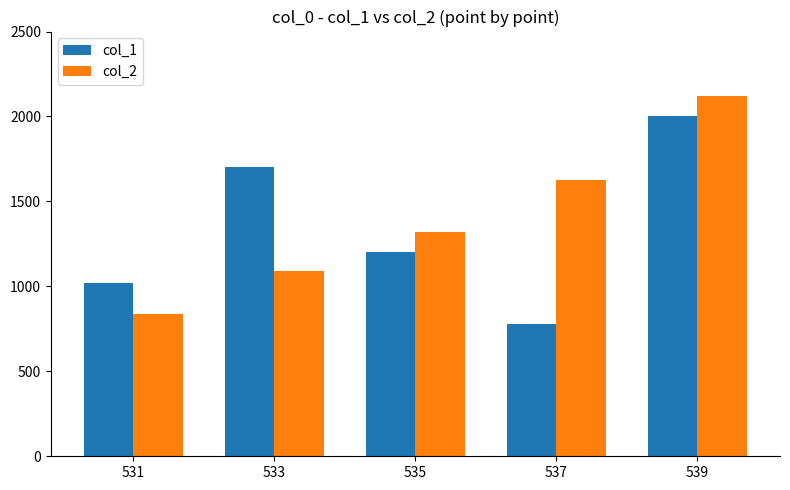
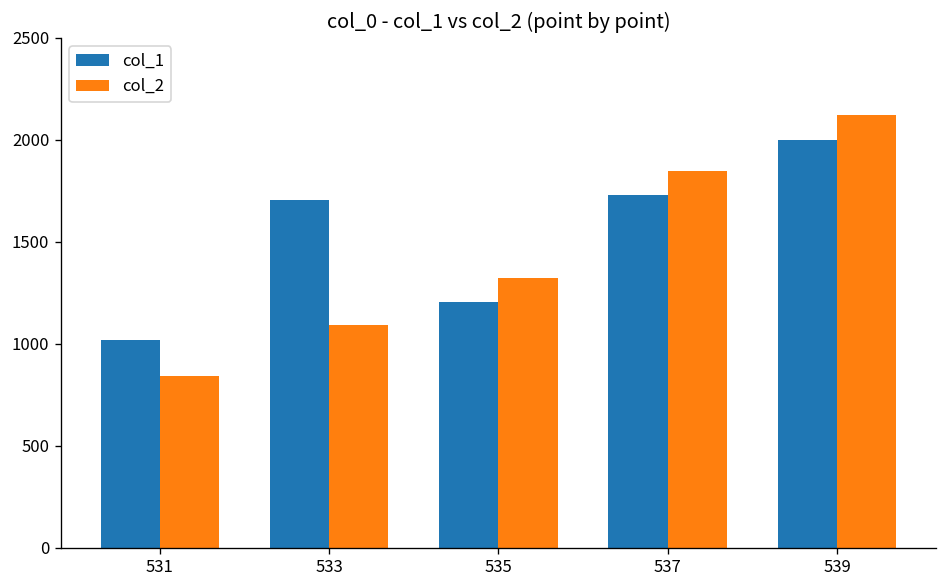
col_1, 537: 780 -> 1730
col_2, 537: 1630 -> 1850
